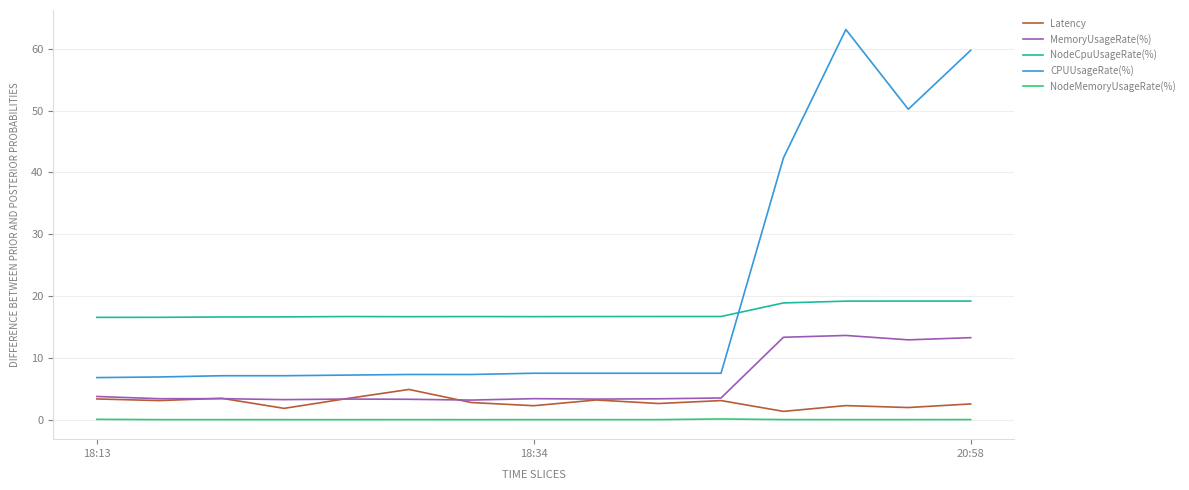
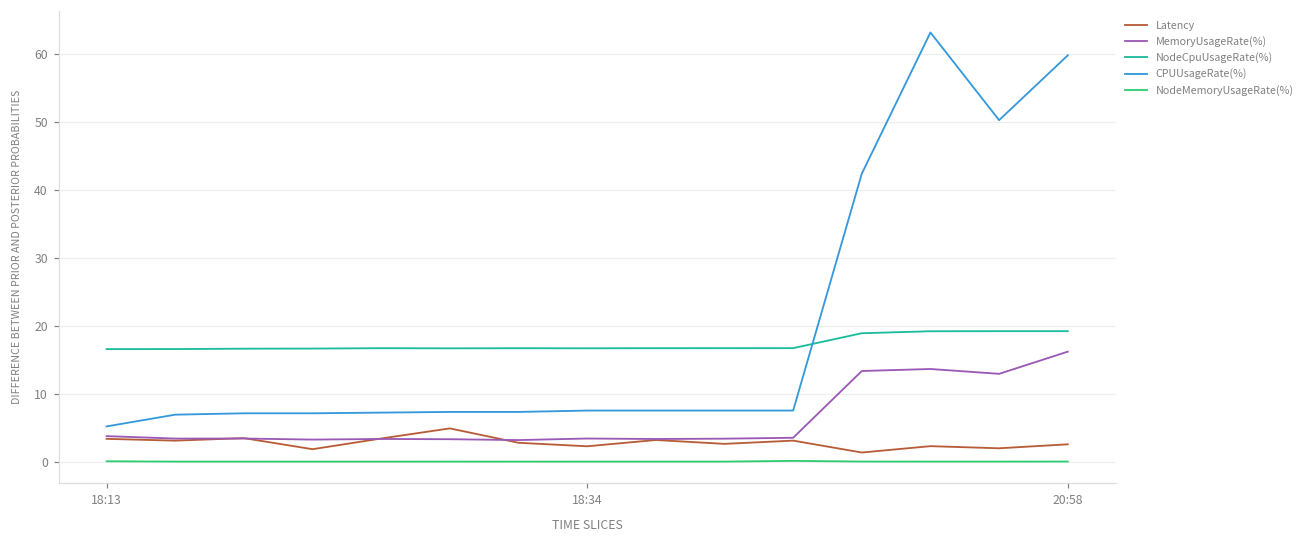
CPUUsageRate(%), 18:13: 7 -> 5
MemoryUsageRate(%), 20:58: 13 -> 16
